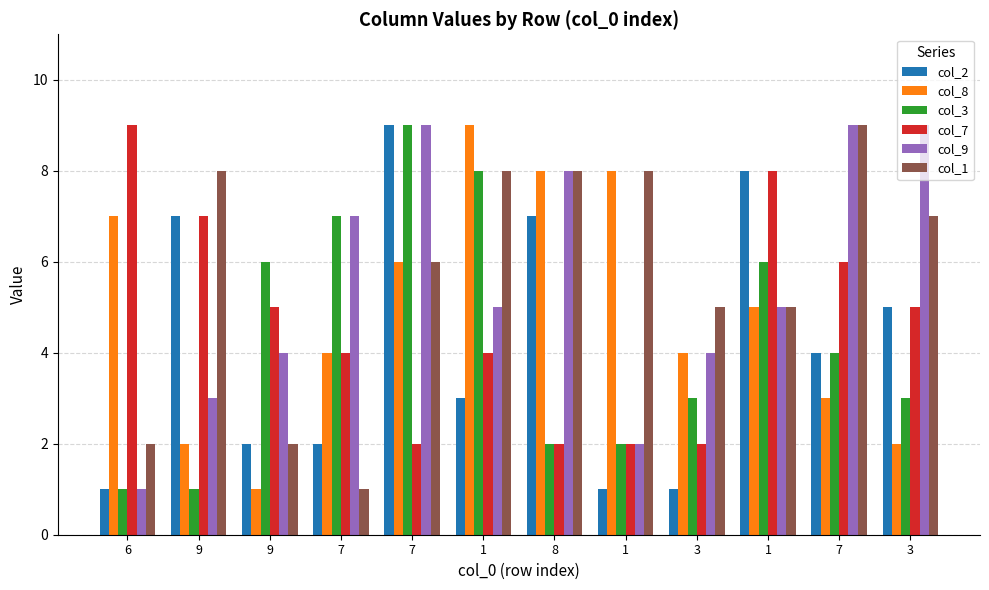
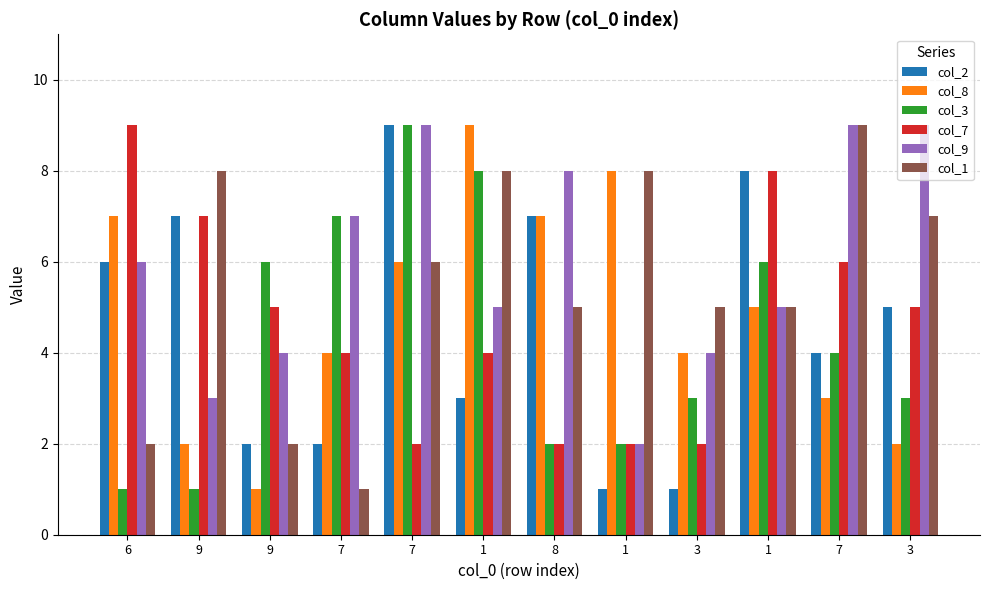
col_2, 6: 1 -> 6
col_9, 6: 1 -> 6
col_8, 8: 8 -> 7
col_1, 8: 8 -> 5
